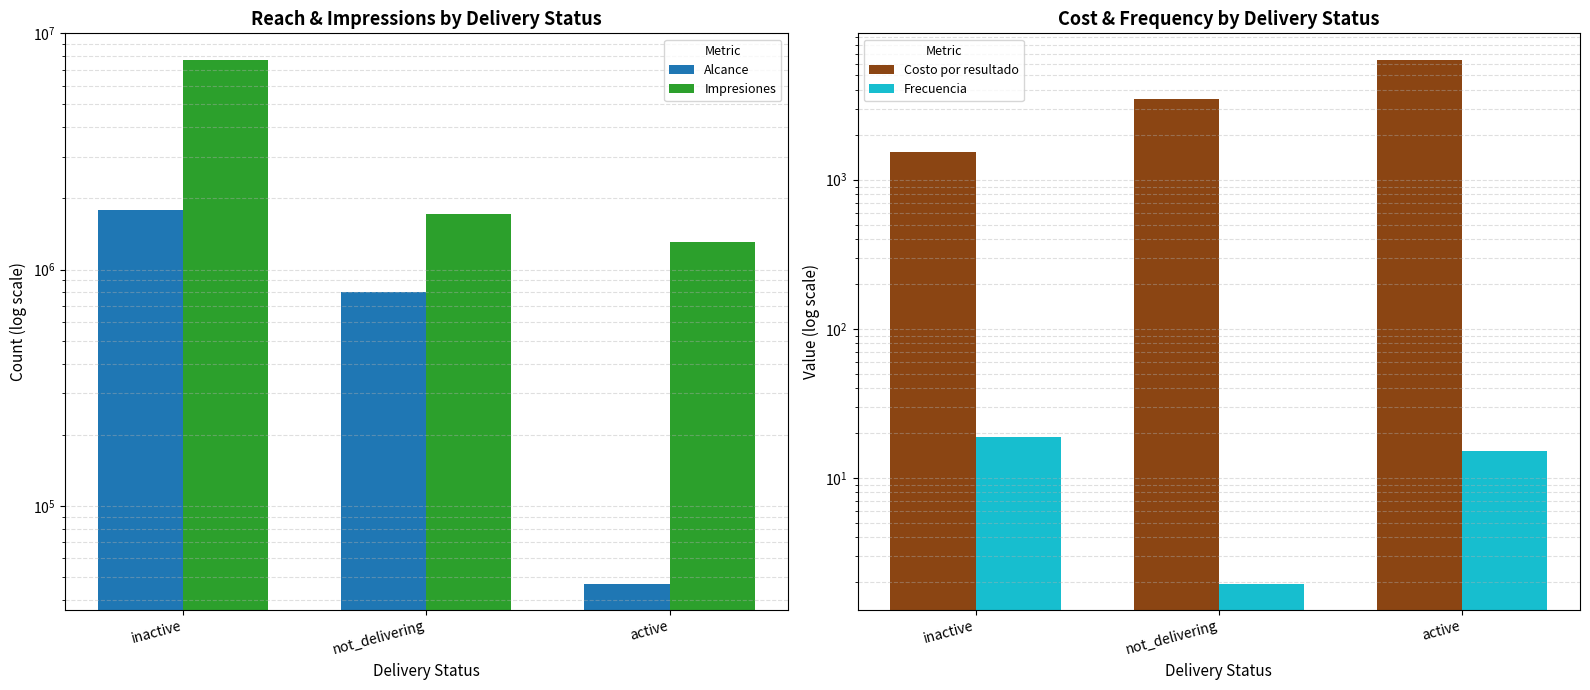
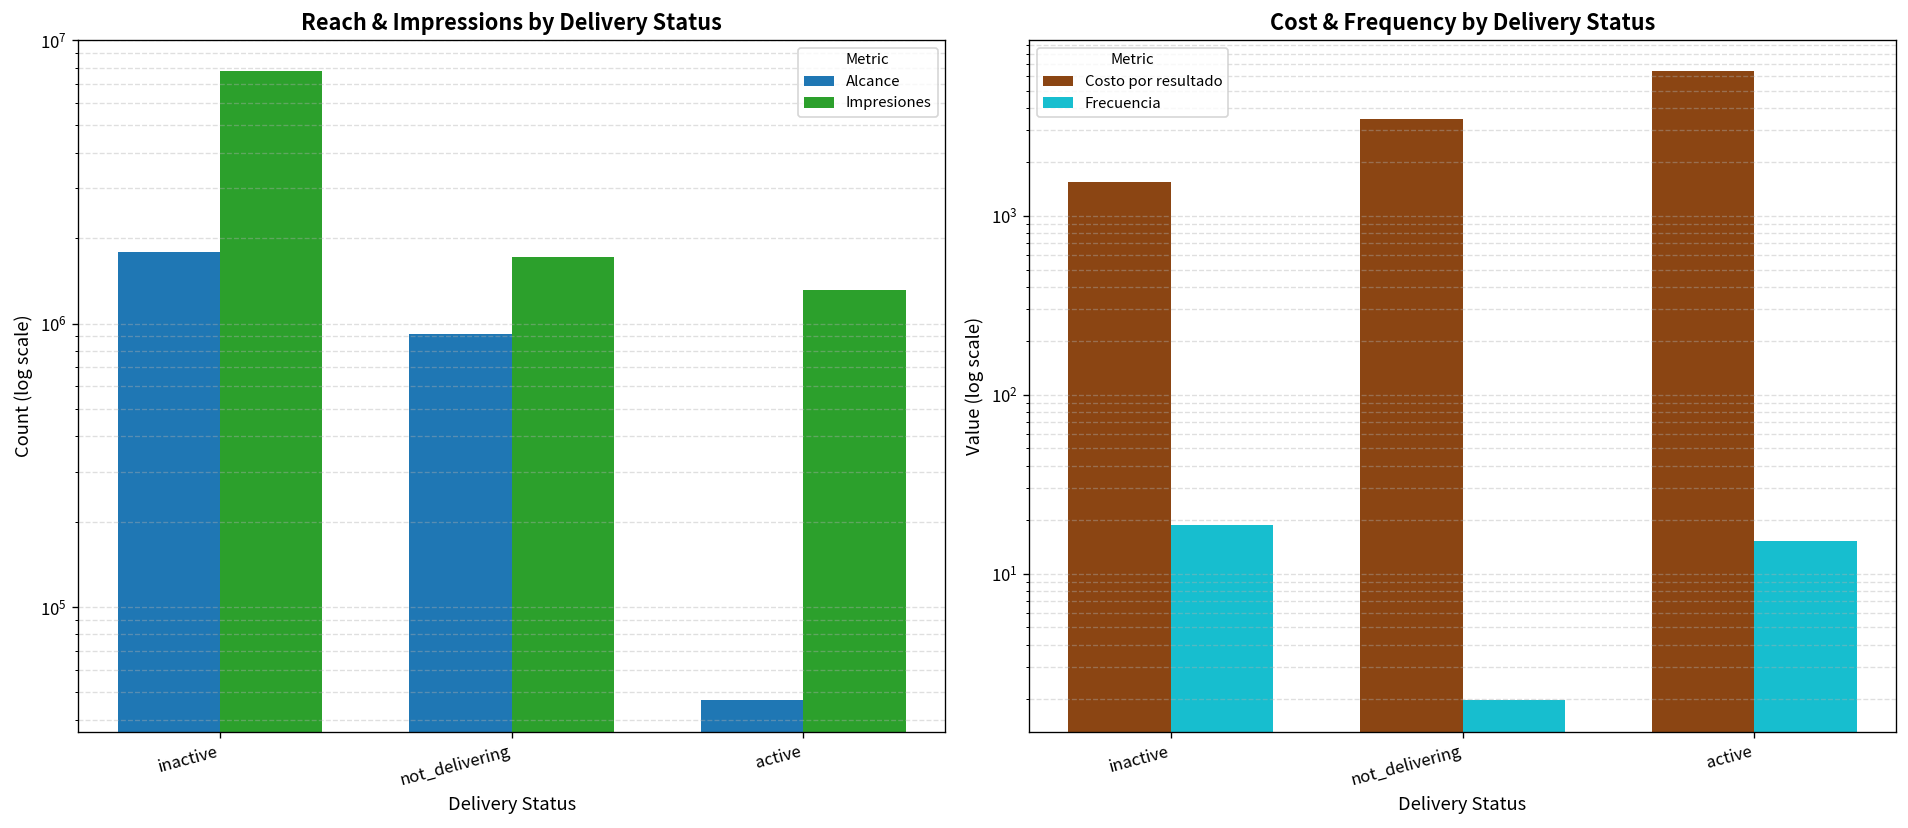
Reach & Impressions by Delivery Status, Alcance, not_delivering: 810000 -> 920000
